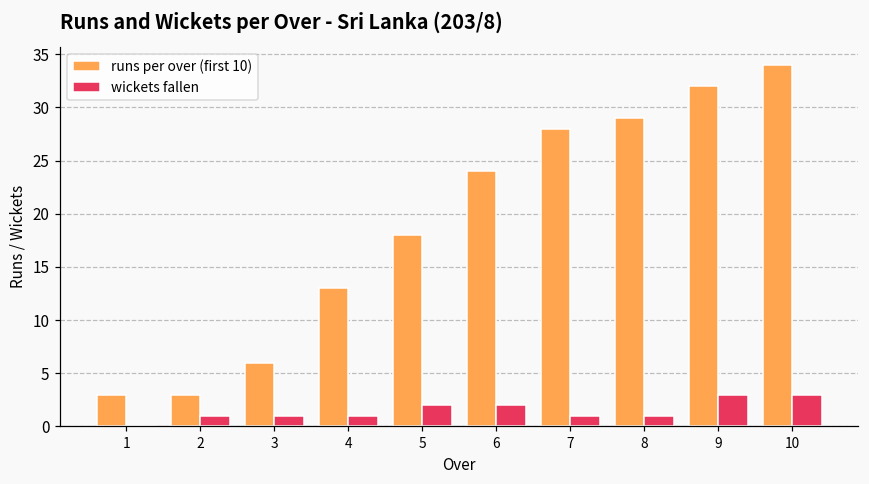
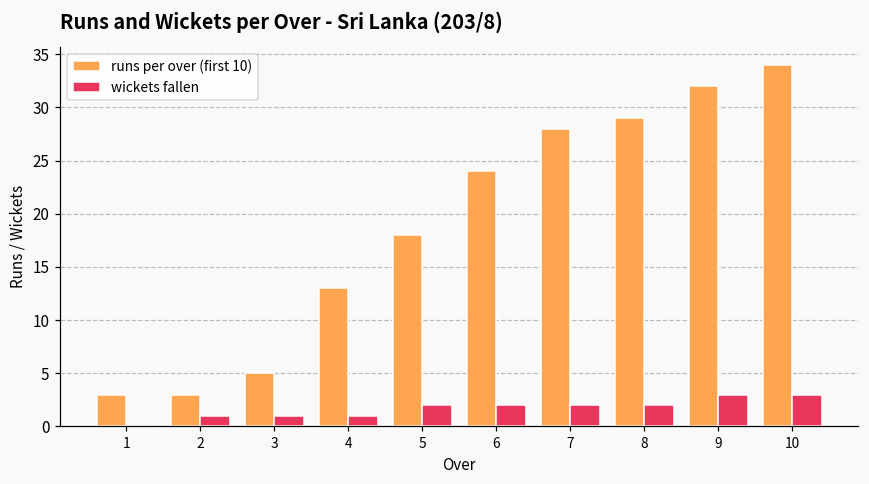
runs per over (first 10), 3: 6 -> 5
wickets fallen, 7: 1 -> 2
wickets fallen, 8: 1 -> 2
